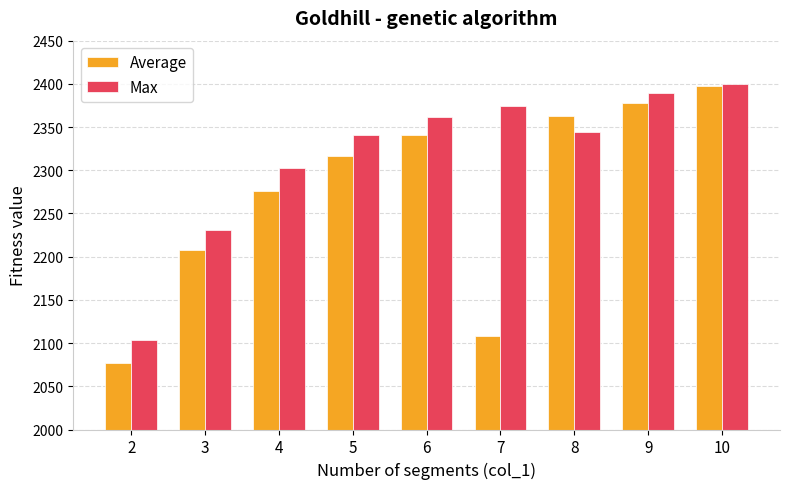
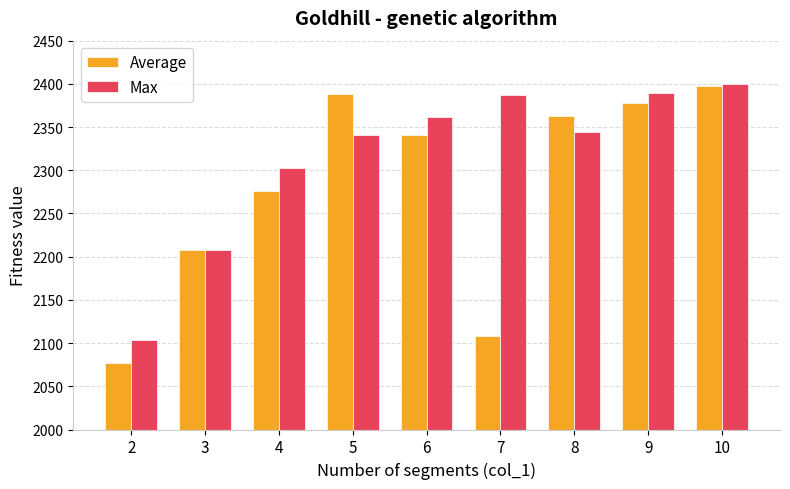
Max, 3: 2230 -> 2210
Average, 5: 2320 -> 2390
Max, 7: 2370 -> 2390
